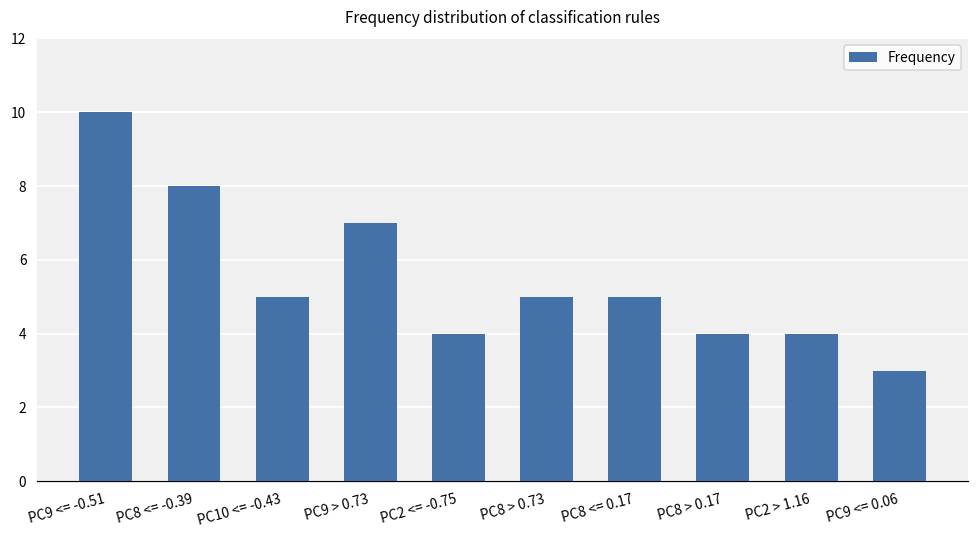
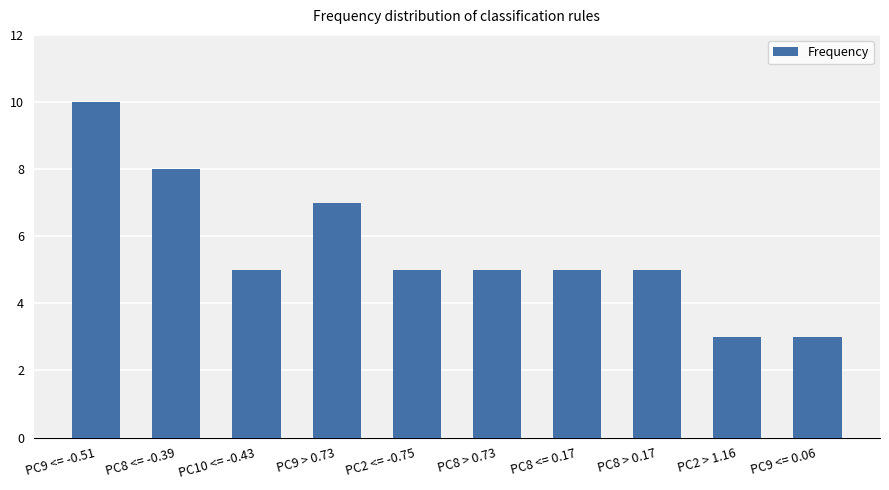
PC2 <= -0.75: 4 -> 5
PC8 > 0.17: 4 -> 5
PC2 > 1.16: 4 -> 3
